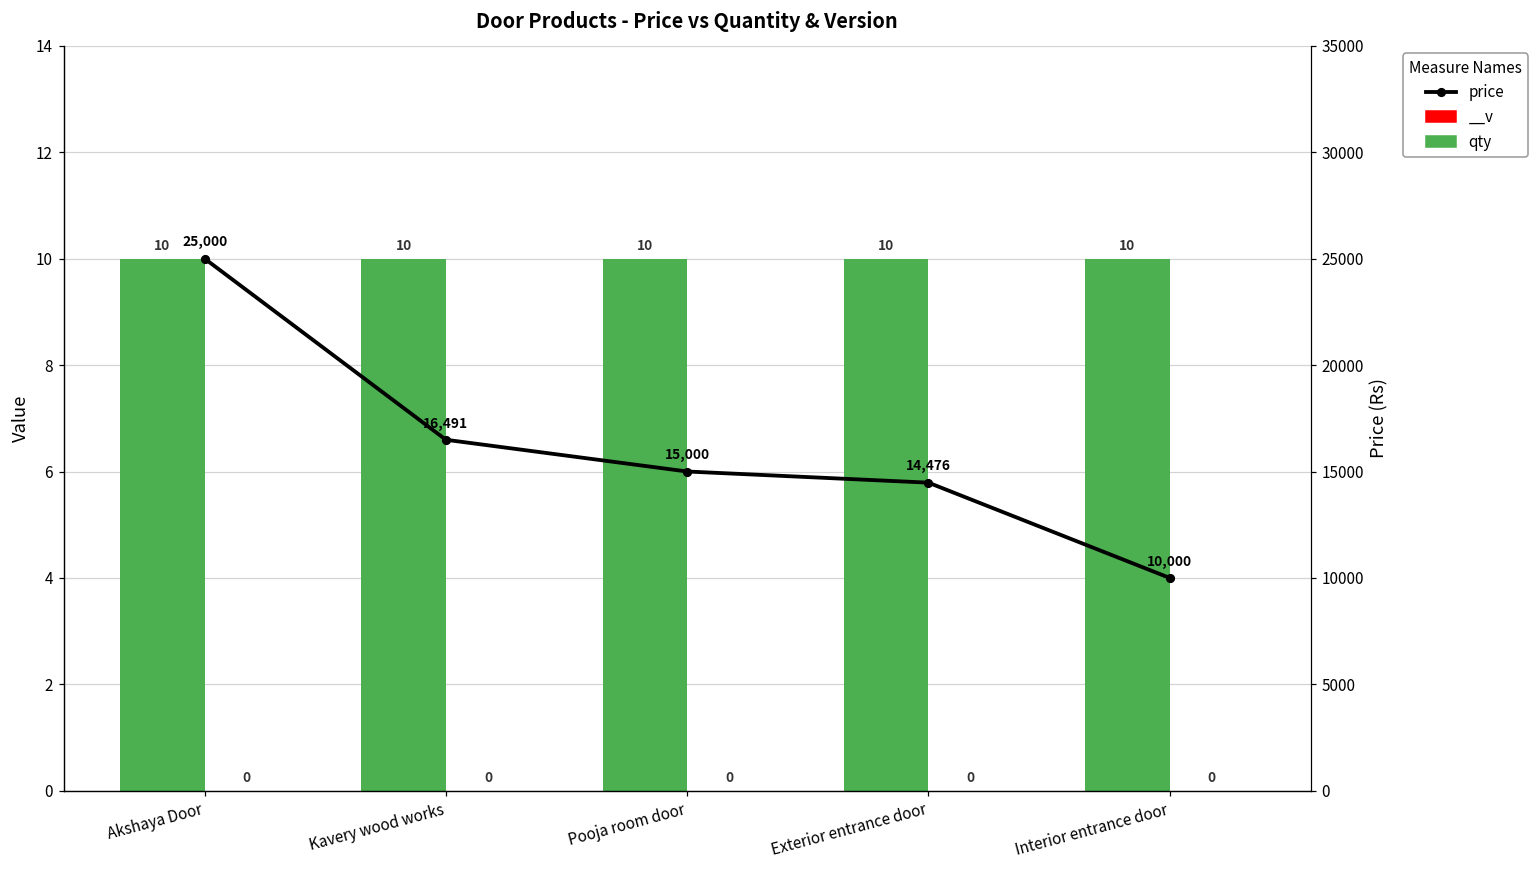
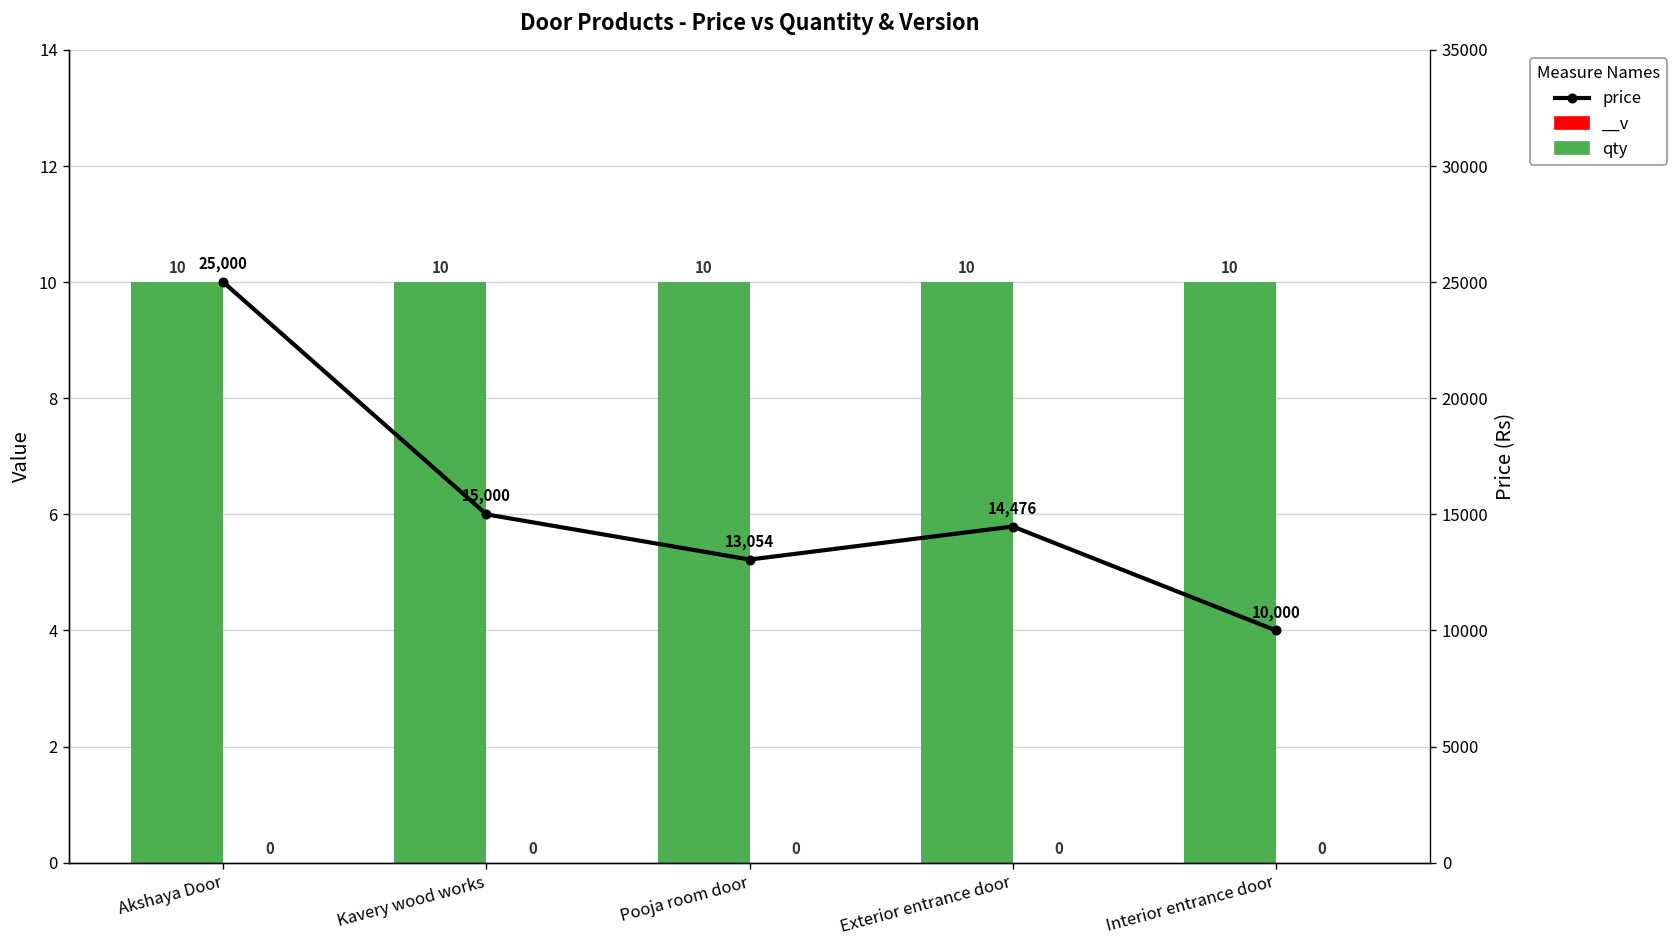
price, Kavery wood works: 16,491 -> 15,000
price, Pooja room door: 15,000 -> 13,054
